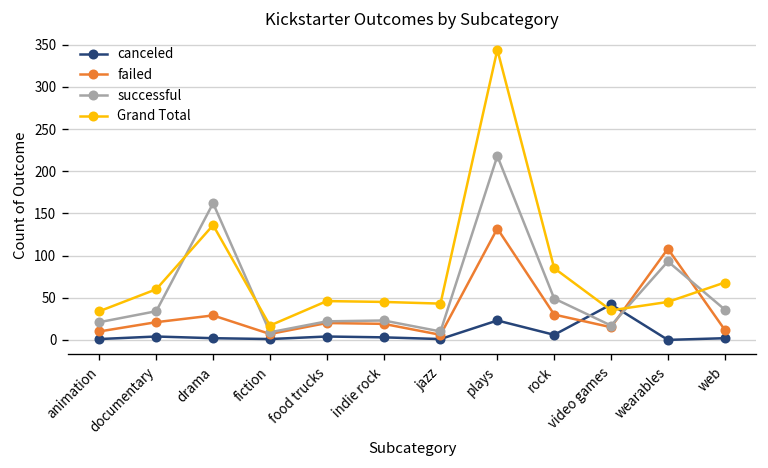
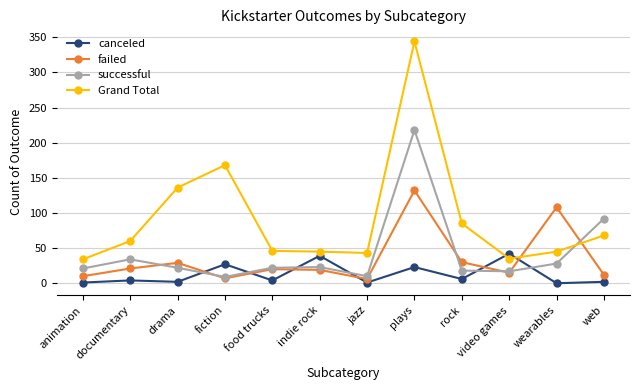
successful, drama: 160 -> 20
canceled, fiction: 0 -> 30
Grand Total, fiction: 20 -> 170
canceled, indie rock: 0 -> 40
successful, rock: 50 -> 20
successful, wearables: 90 -> 30
successful, web: 40 -> 90
